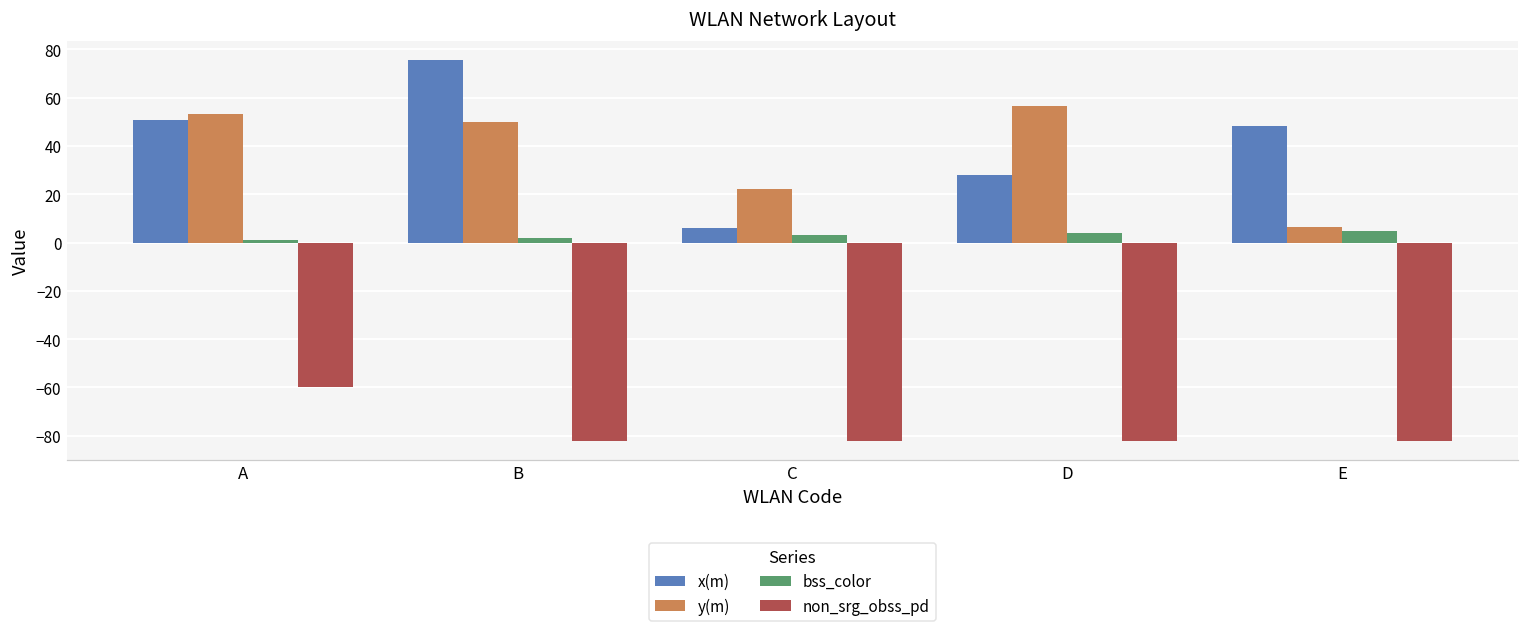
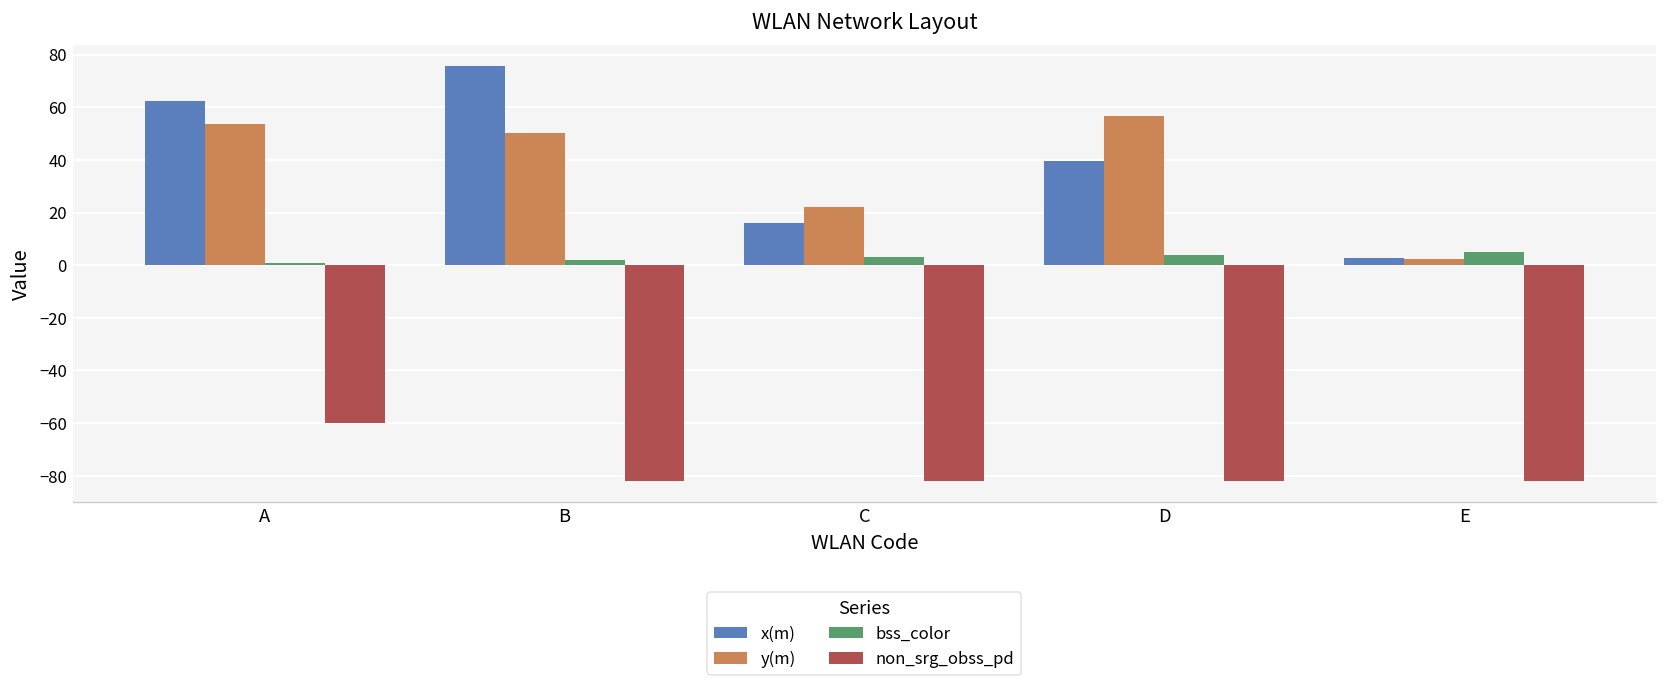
x(m), A: 51 -> 62
x(m), C: 6 -> 16
x(m), D: 28 -> 40
x(m), E: 48 -> 3
y(m), E: 7 -> 2
